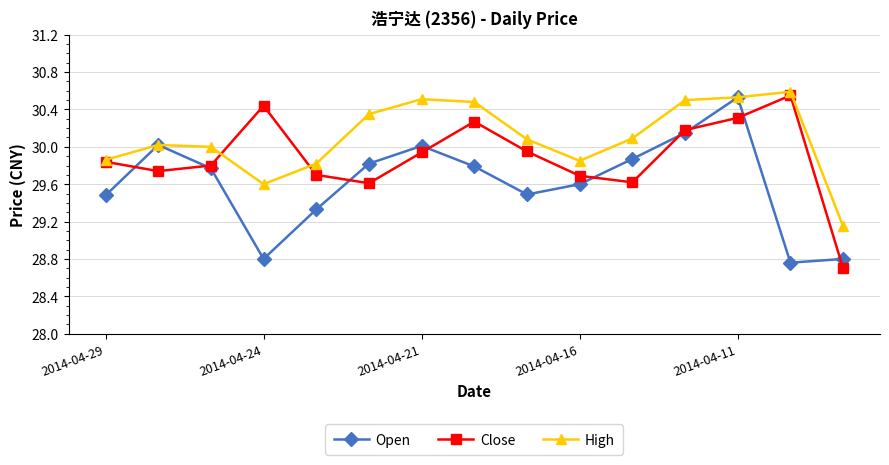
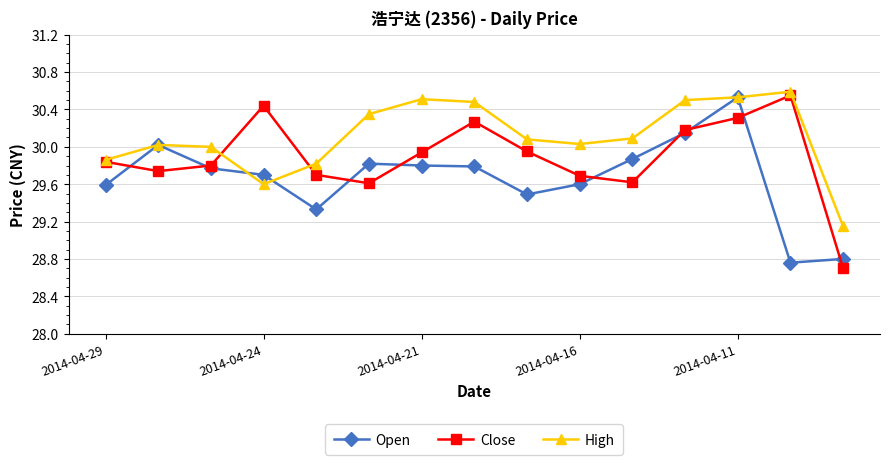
Open, 2014-04-29: 29.5 -> 29.6
Open, 2014-04-24: 28.8 -> 29.7
Open, 2014-04-21: 30.0 -> 29.8
High, 2014-04-16: 29.9 -> 30.0
